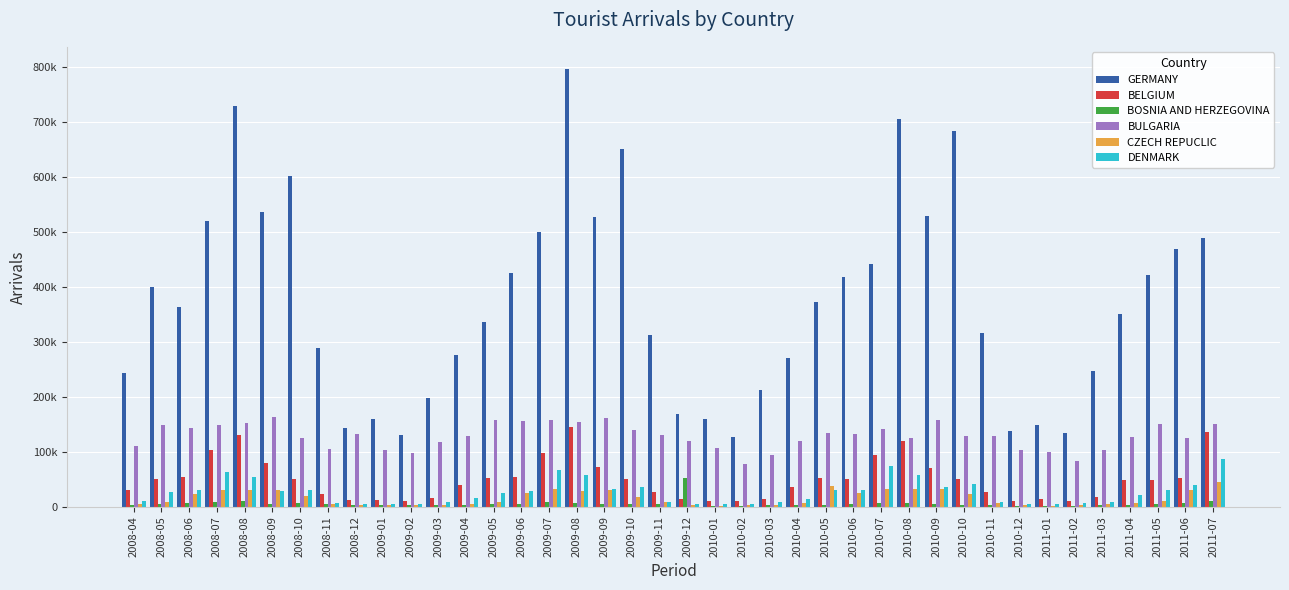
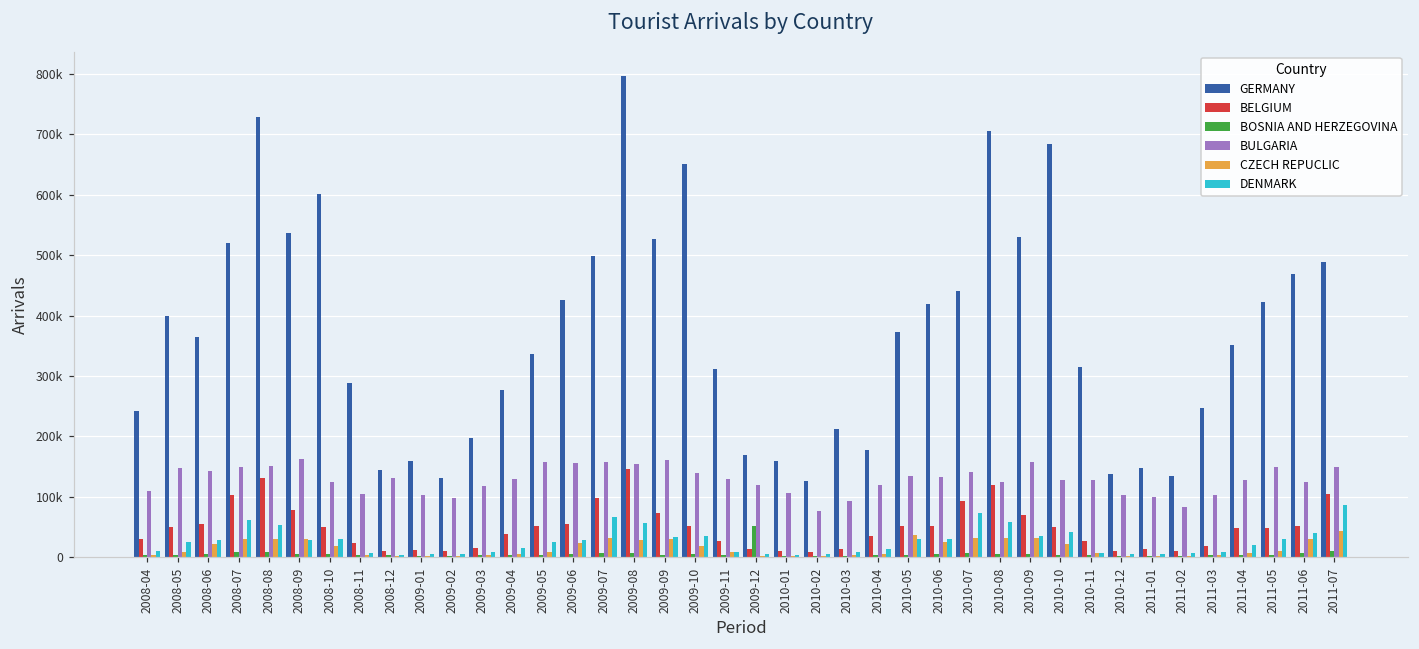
GERMANY, 2010-04: 270000 -> 180000
BELGIUM, 2011-07: 140000 -> 100000
